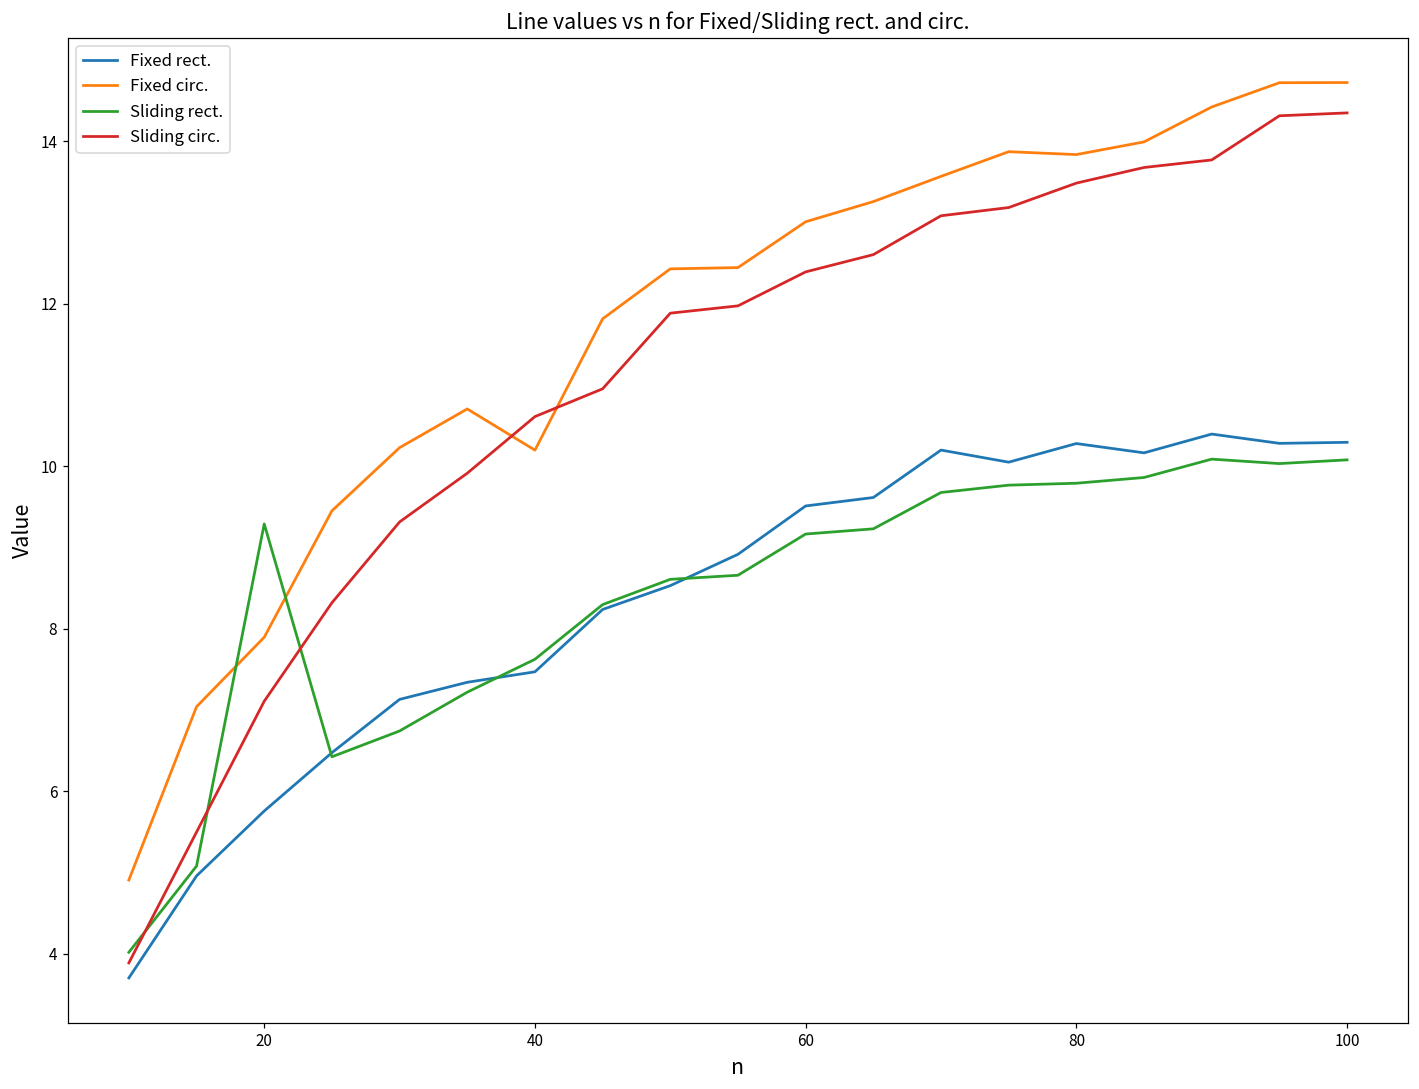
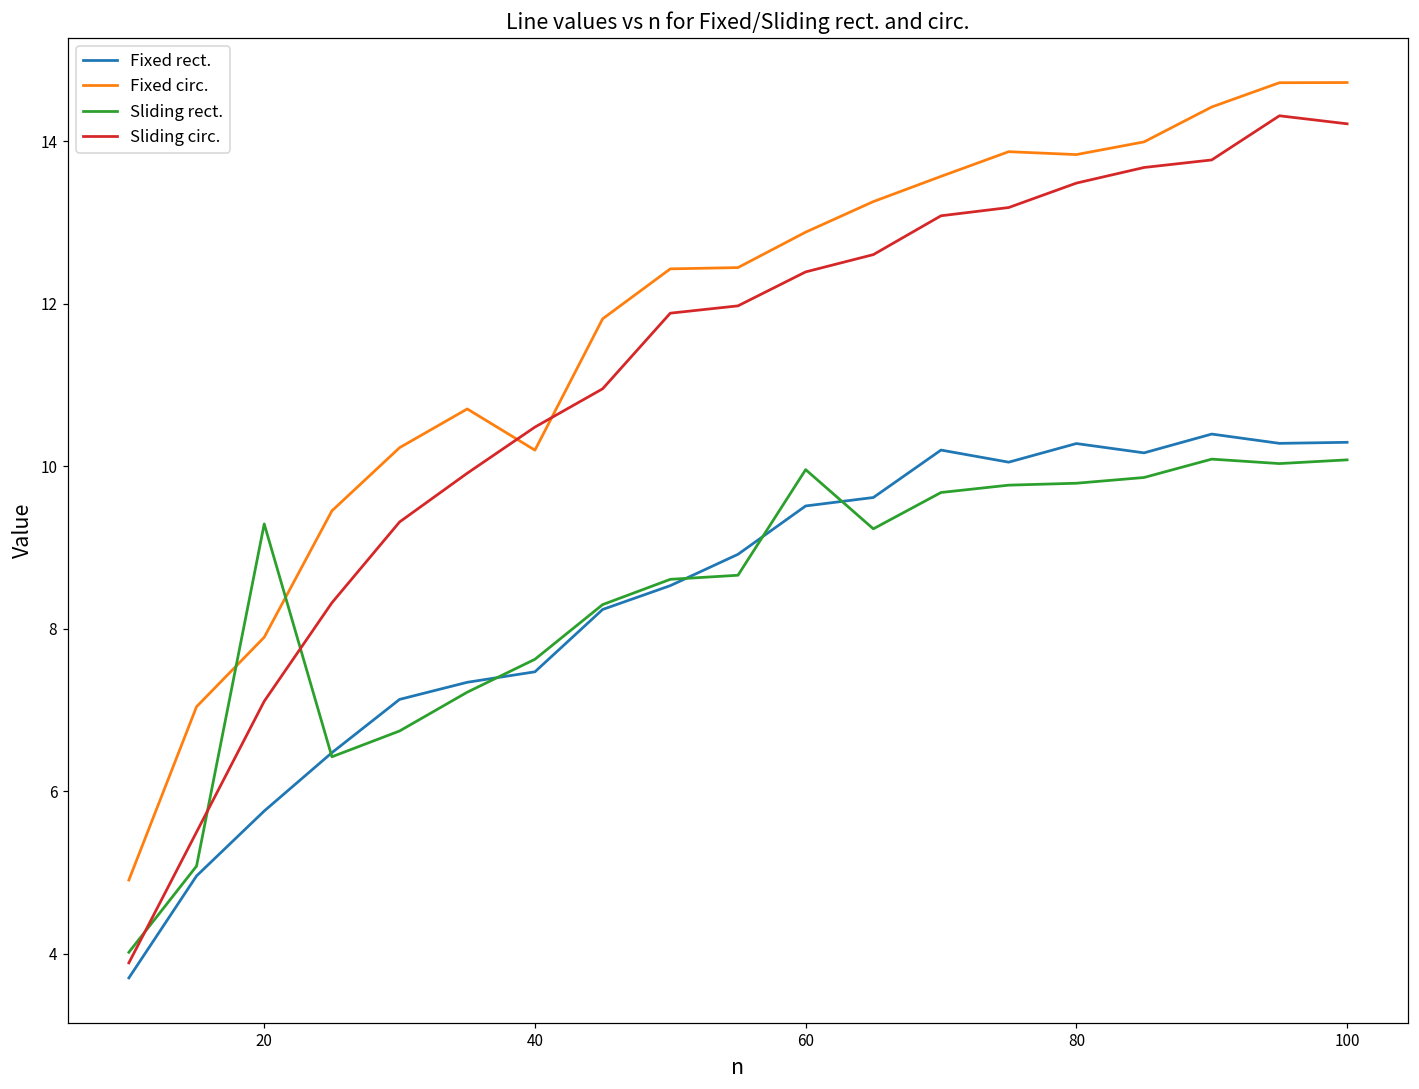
Sliding circ., 40: 10.6 -> 10.5
Fixed circ., 60: 13.0 -> 12.9
Sliding rect., 60: 9.2 -> 10.0
Sliding circ., 100: 14.4 -> 14.2
